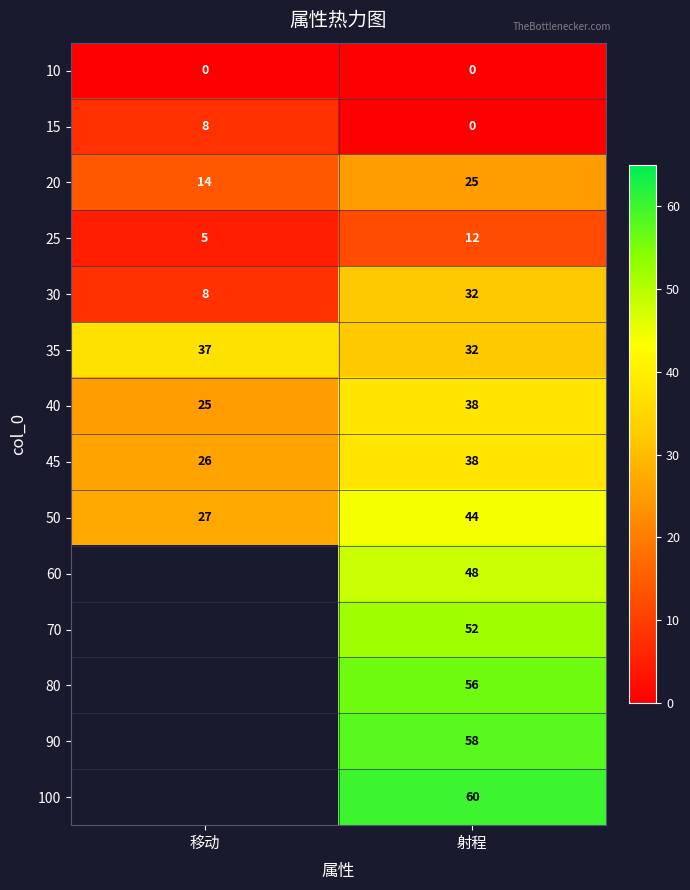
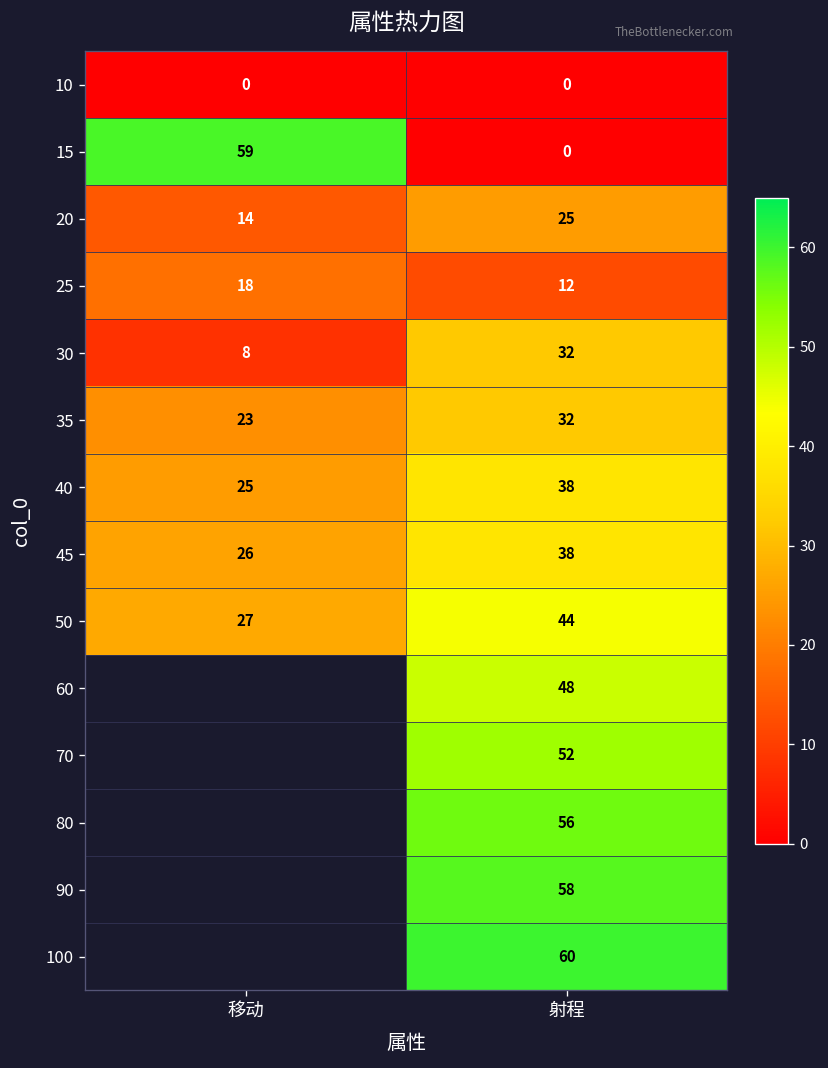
15, 移动: 8 -> 59
25, 移动: 5 -> 18
35, 移动: 37 -> 23
